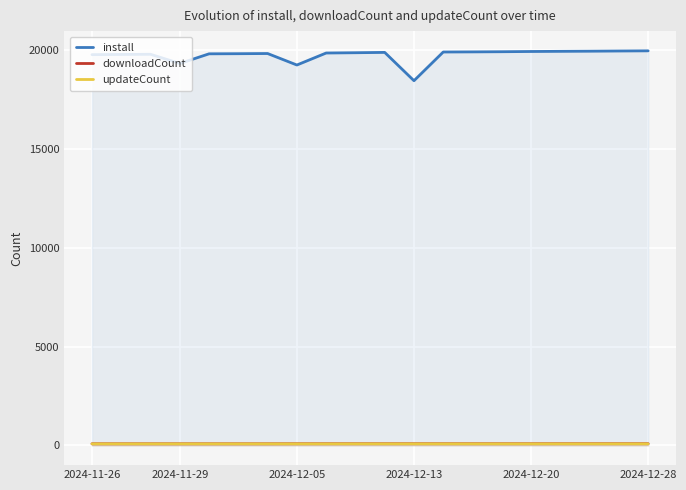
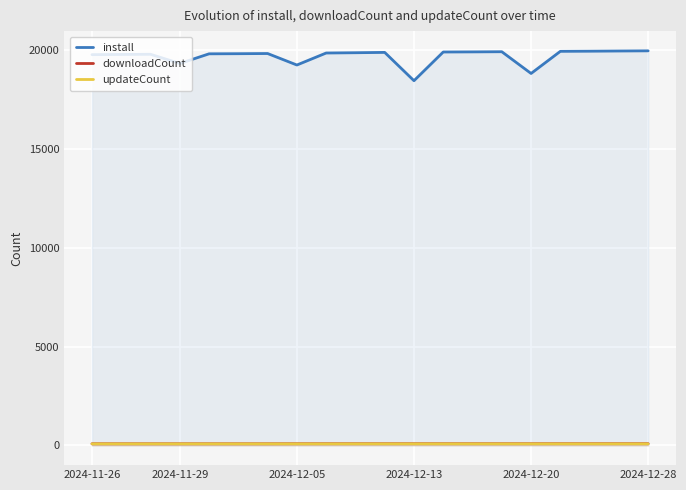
install, 2024-12-20: 19900 -> 18800
